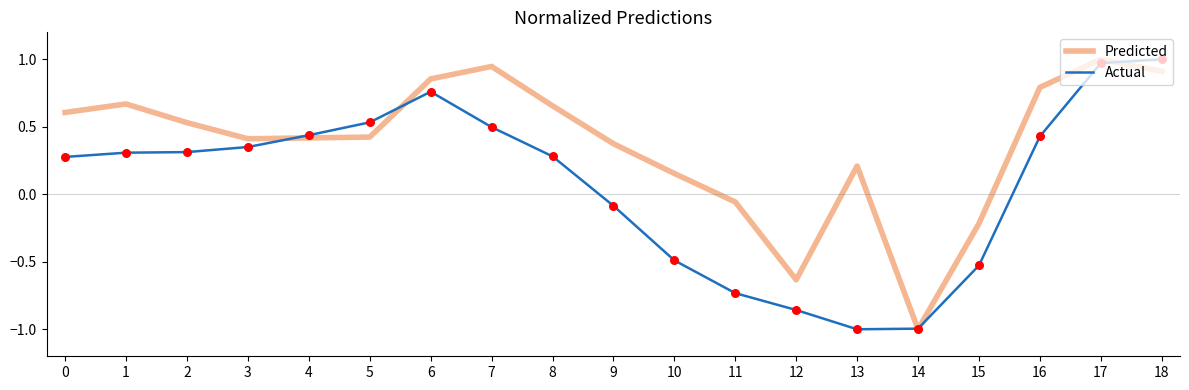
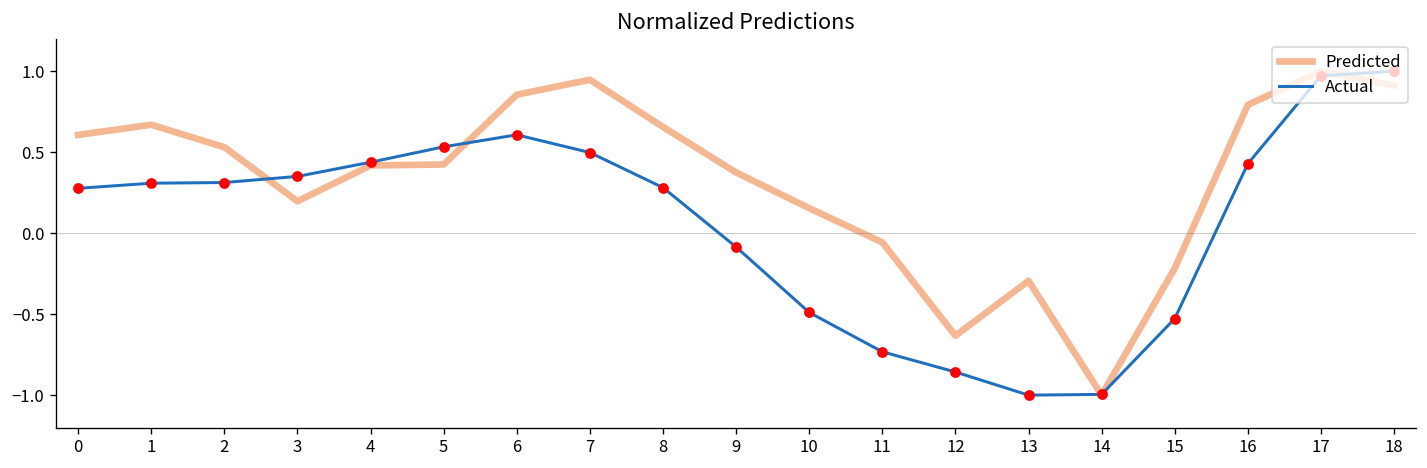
Predicted, 3: 0.41 -> 0.20
Actual, 6: 0.76 -> 0.61
Predicted, 13: 0.21 -> -0.29
